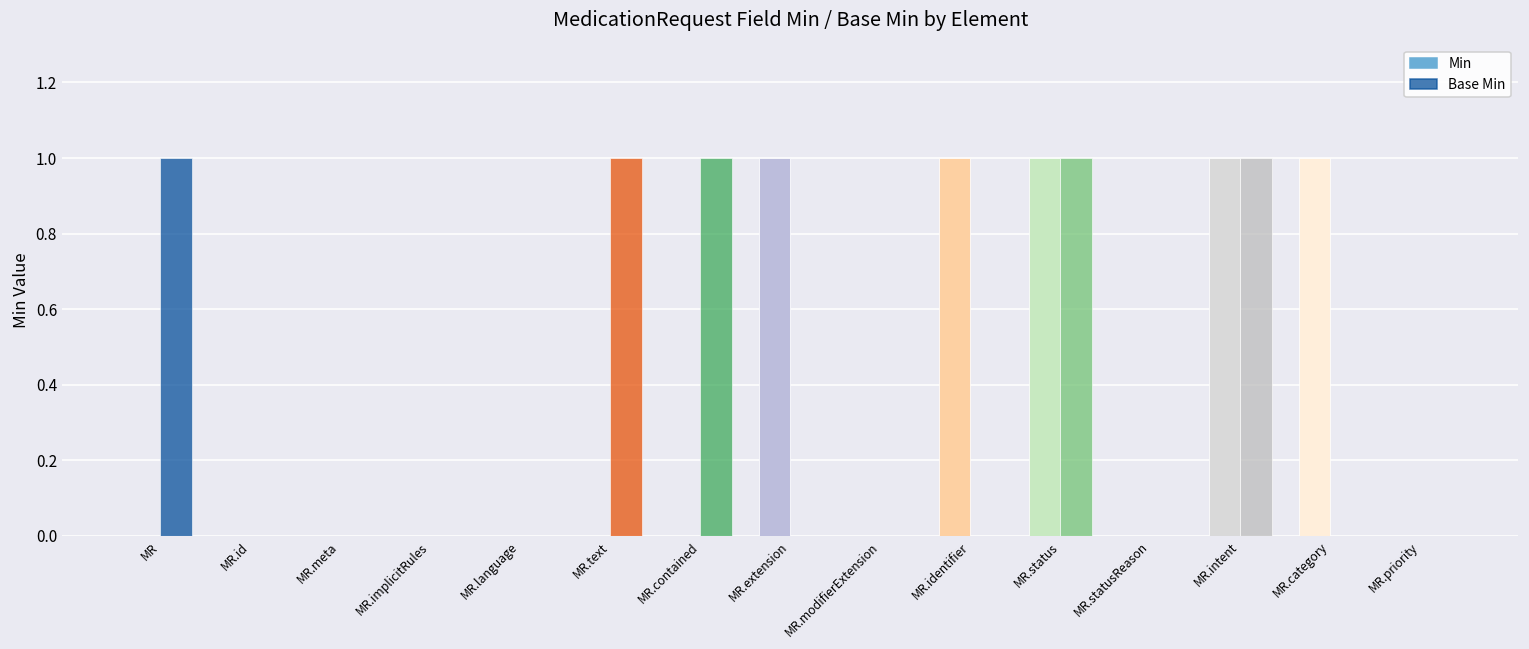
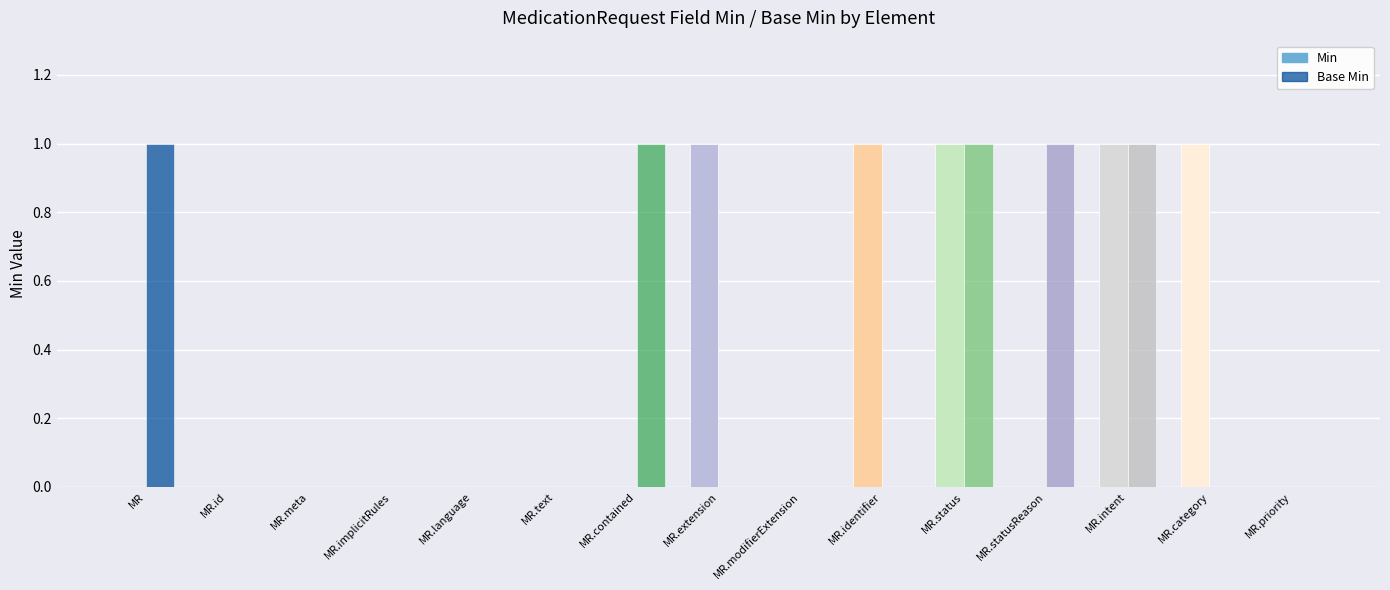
Base Min, MR.text: 1 -> 0
Base Min, MR.statusReason: 0 -> 1
